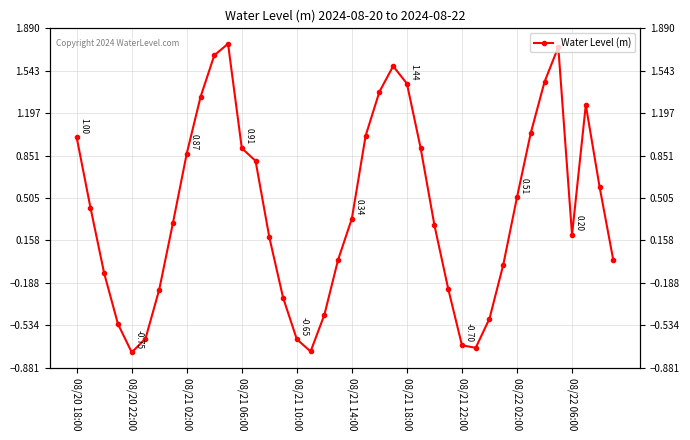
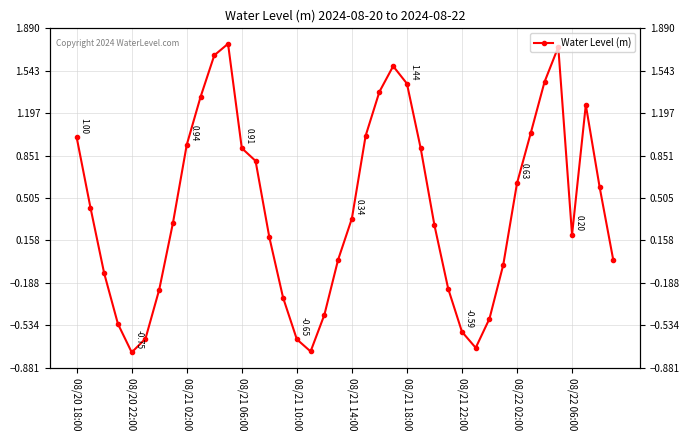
08/21 02:00: 0.87 -> 0.94
08/21 22:00: -0.70 -> -0.59
08/22 02:00: 0.51 -> 0.63
